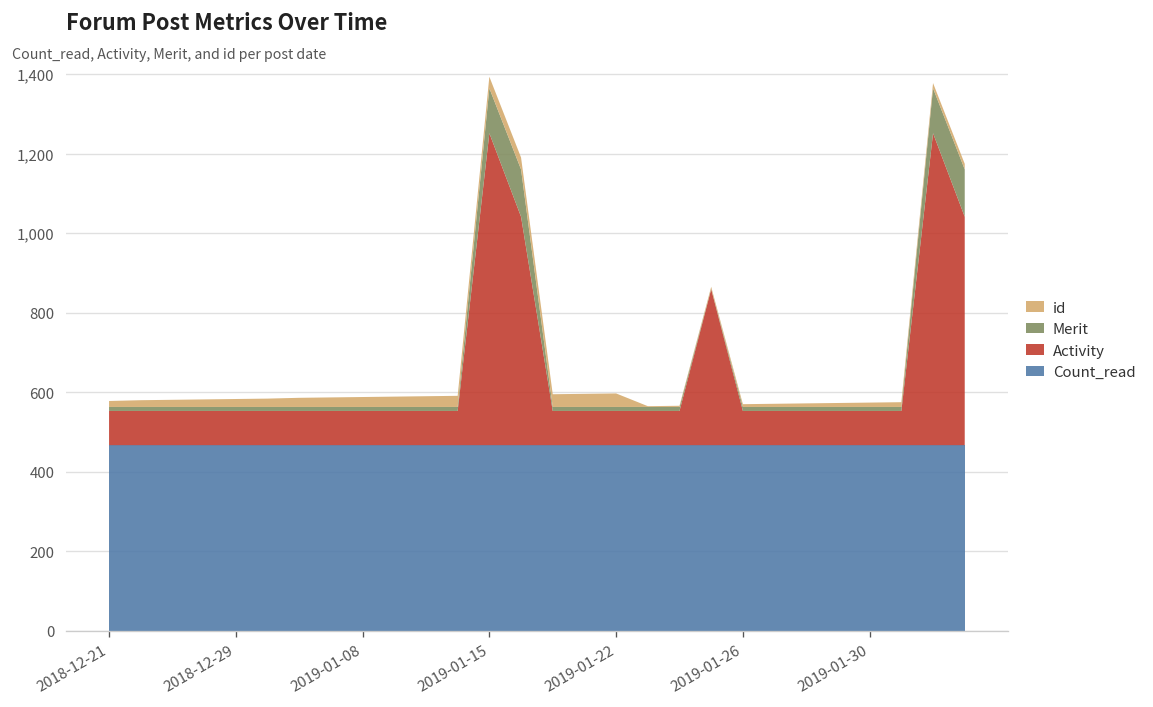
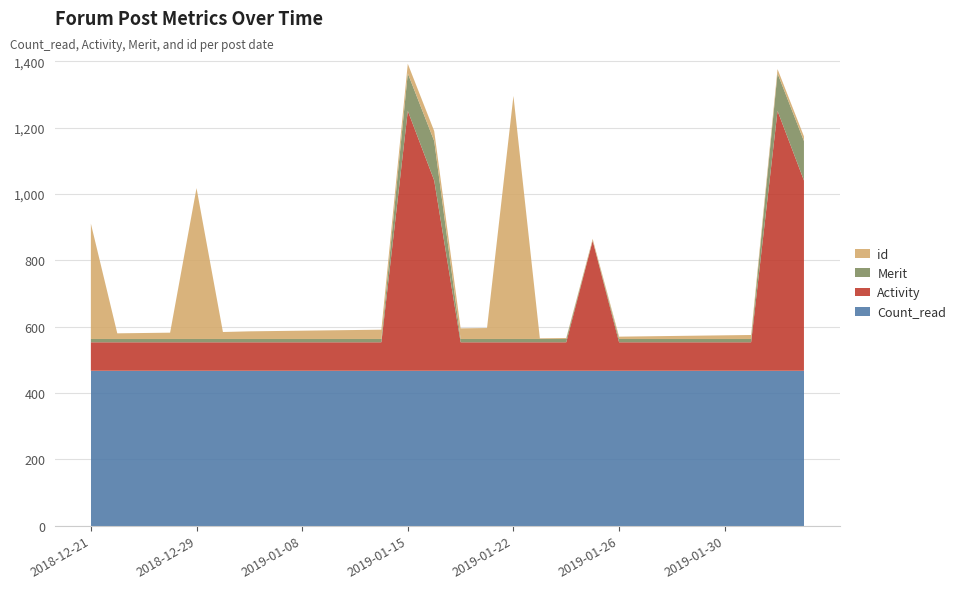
id, 2018-12-21: 20 -> 350
id, 2018-12-29: 20 -> 460
id, 2019-01-22: 30 -> 730
